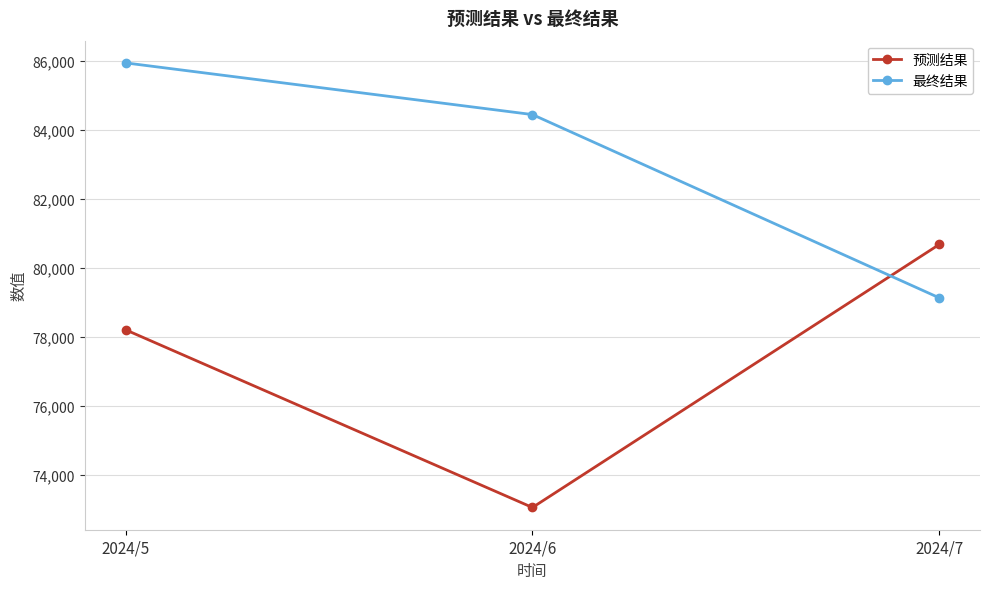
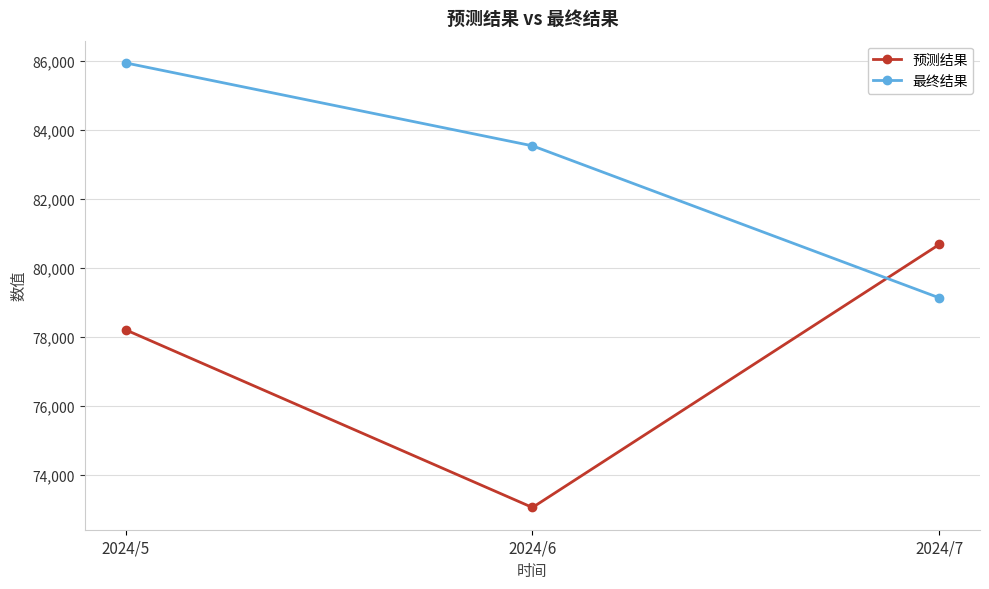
最终结果, 2024/6: 84,400 -> 83,500
